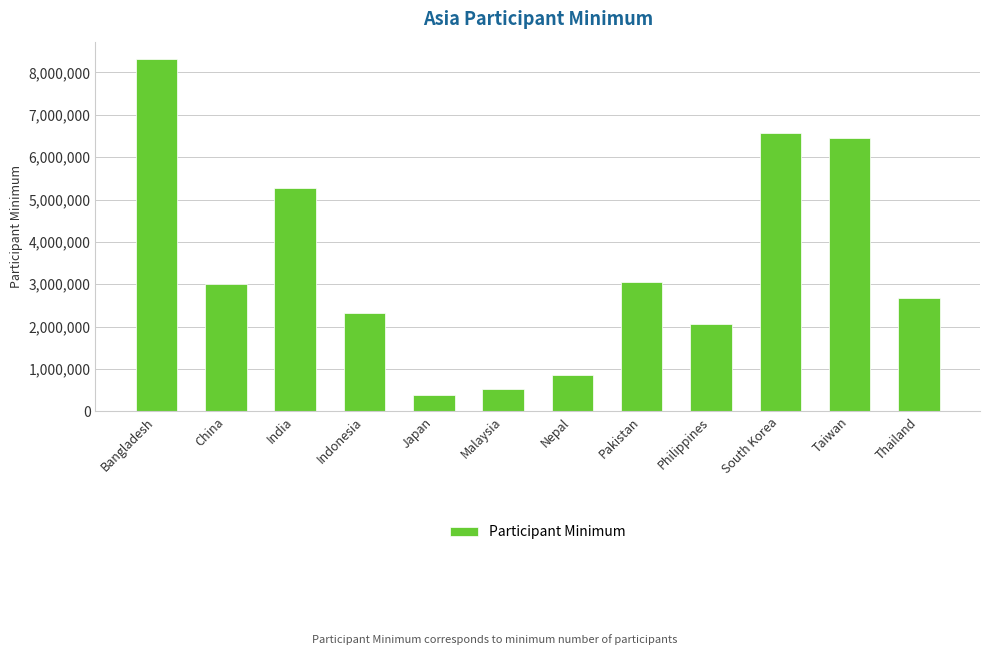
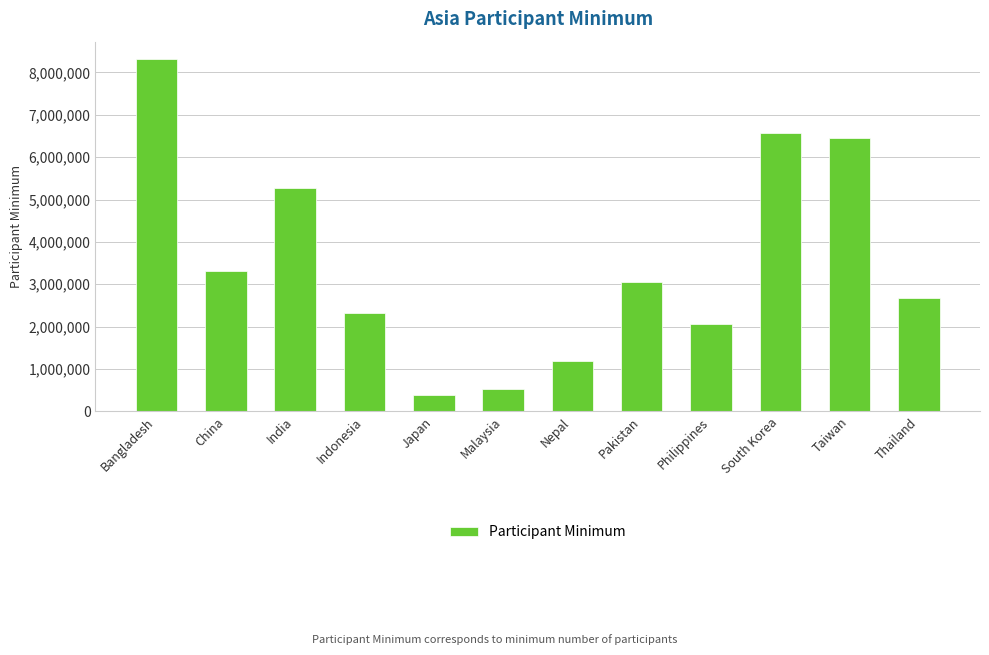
China: 3,000,000 -> 3,300,000
Nepal: 800,000 -> 1,200,000
